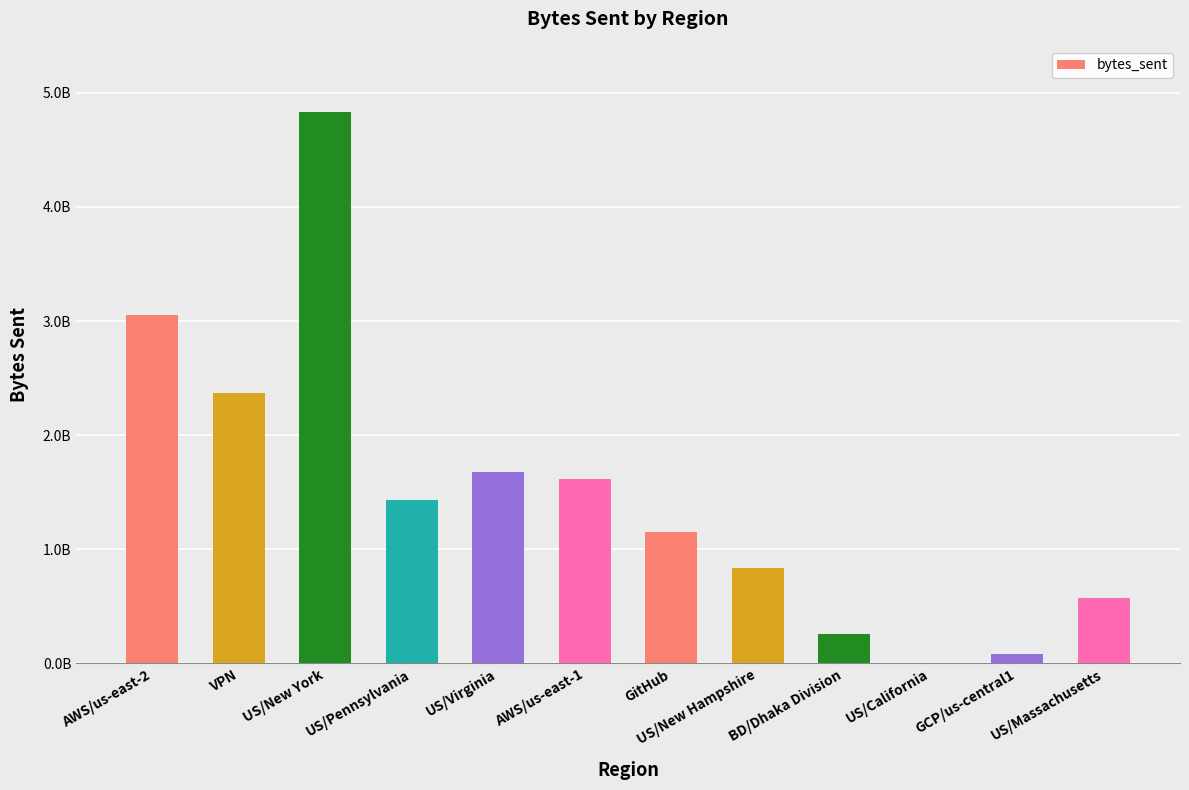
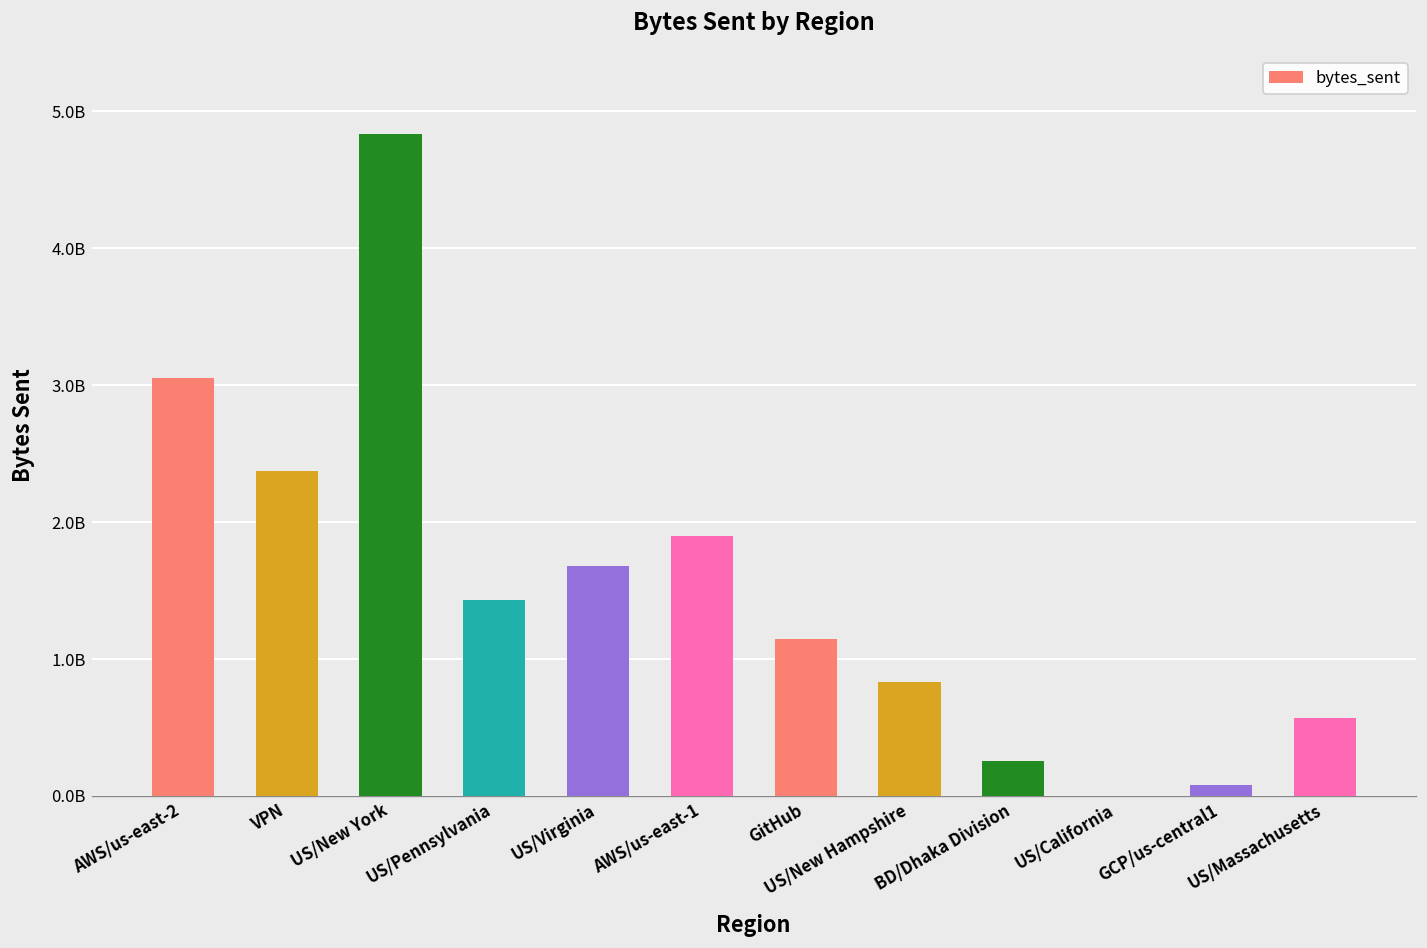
AWS/us-east-1: 1620000000 -> 1900000000
